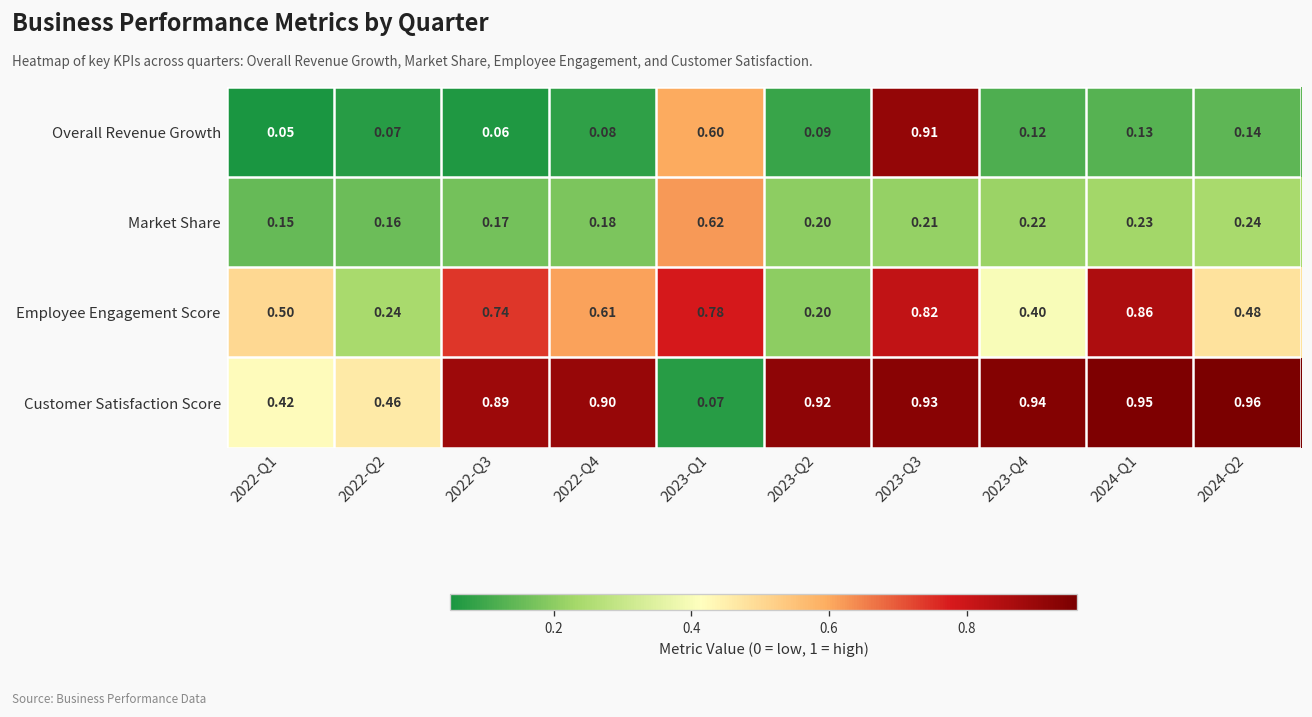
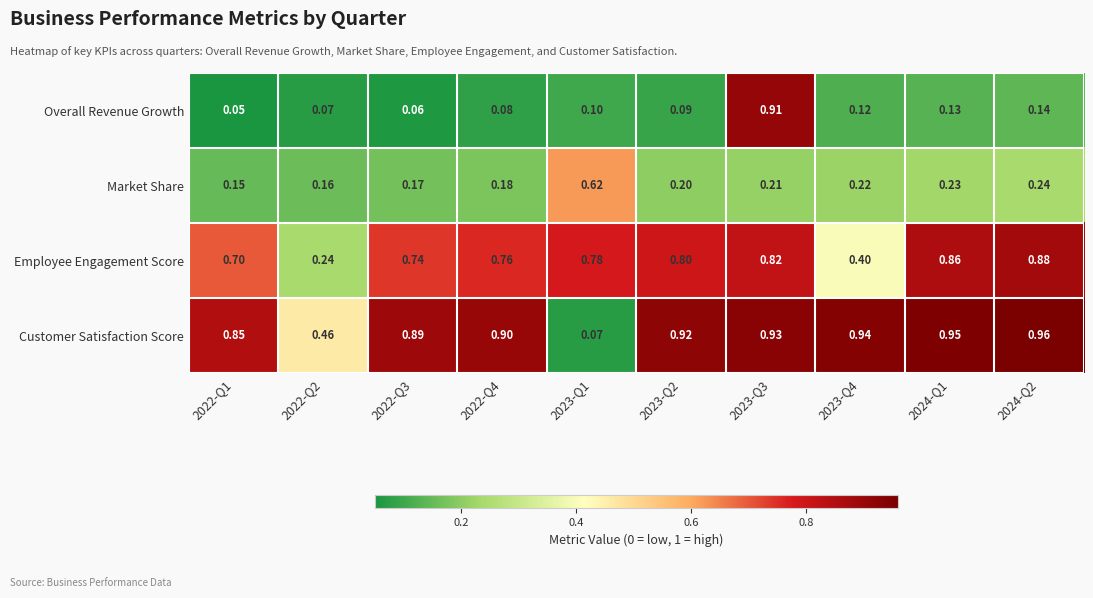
Overall Revenue Growth, 2023-Q1: 0.60 -> 0.10
Employee Engagement Score, 2022-Q1: 0.50 -> 0.70
Employee Engagement Score, 2022-Q4: 0.61 -> 0.76
Employee Engagement Score, 2023-Q2: 0.20 -> 0.80
Employee Engagement Score, 2024-Q2: 0.48 -> 0.88
Customer Satisfaction Score, 2022-Q1: 0.42 -> 0.85
